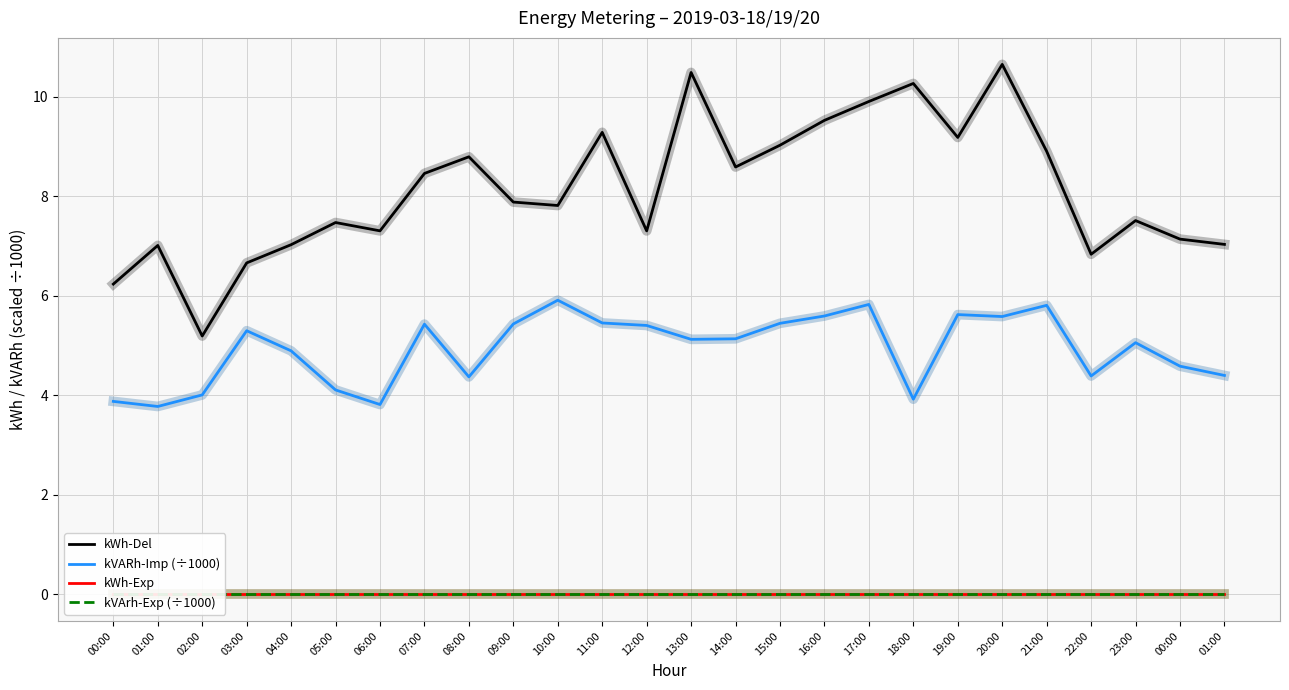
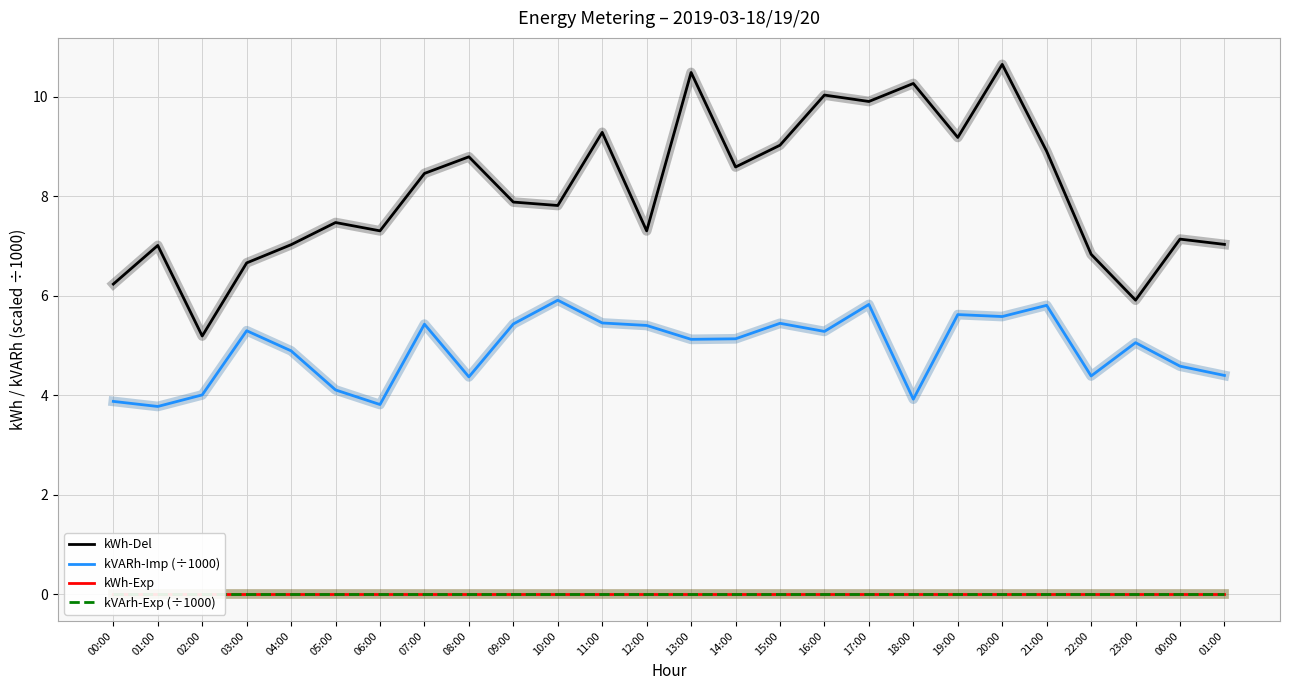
kWh-Del, 16:00: 9.5 -> 10.0
kVARh-Imp (÷1000), 16:00: 5.6 -> 5.3
kWh-Del, 23:00: 7.5 -> 5.9
